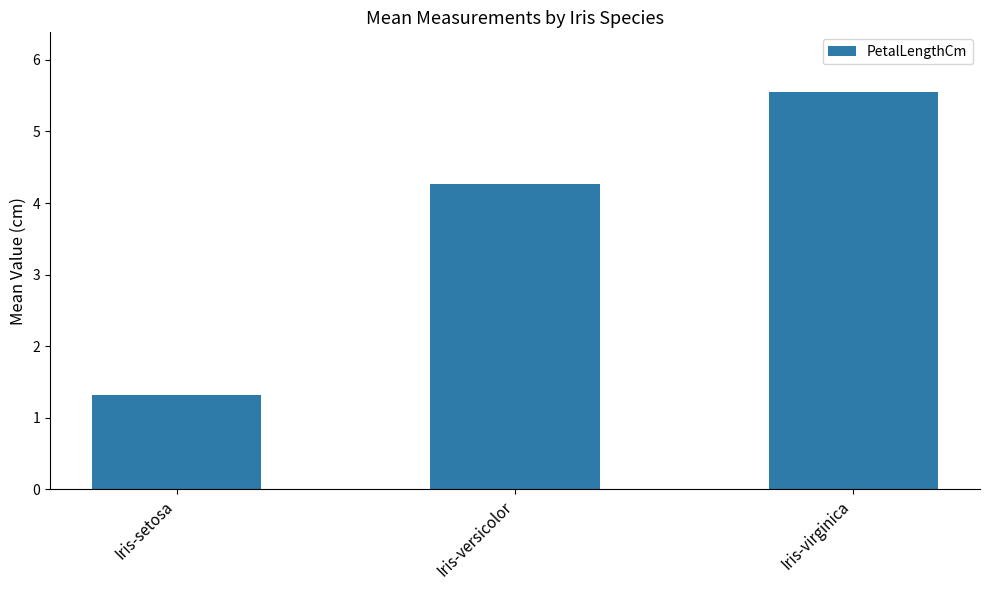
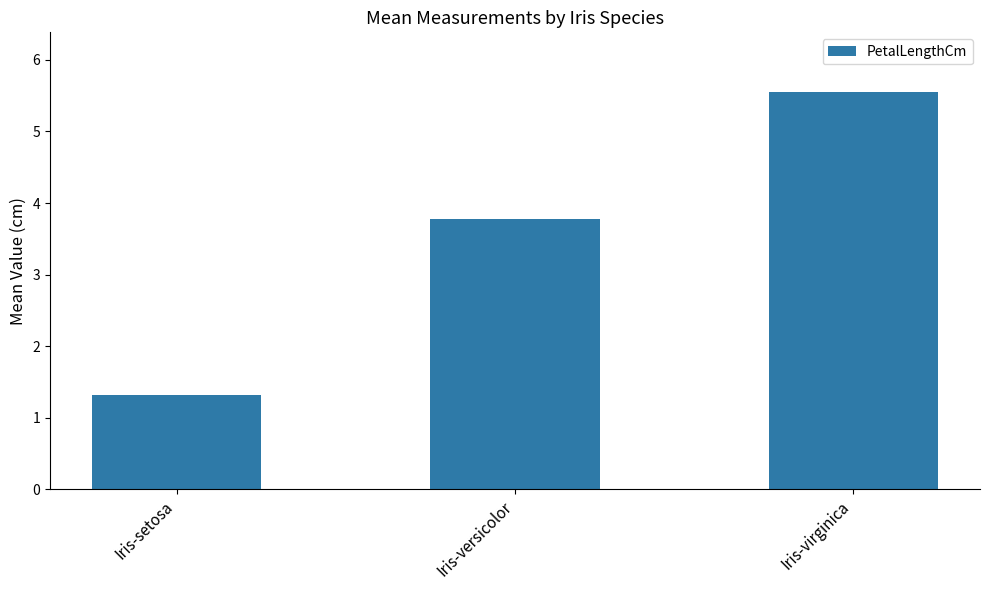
Iris-versicolor: 4.3 -> 3.8
